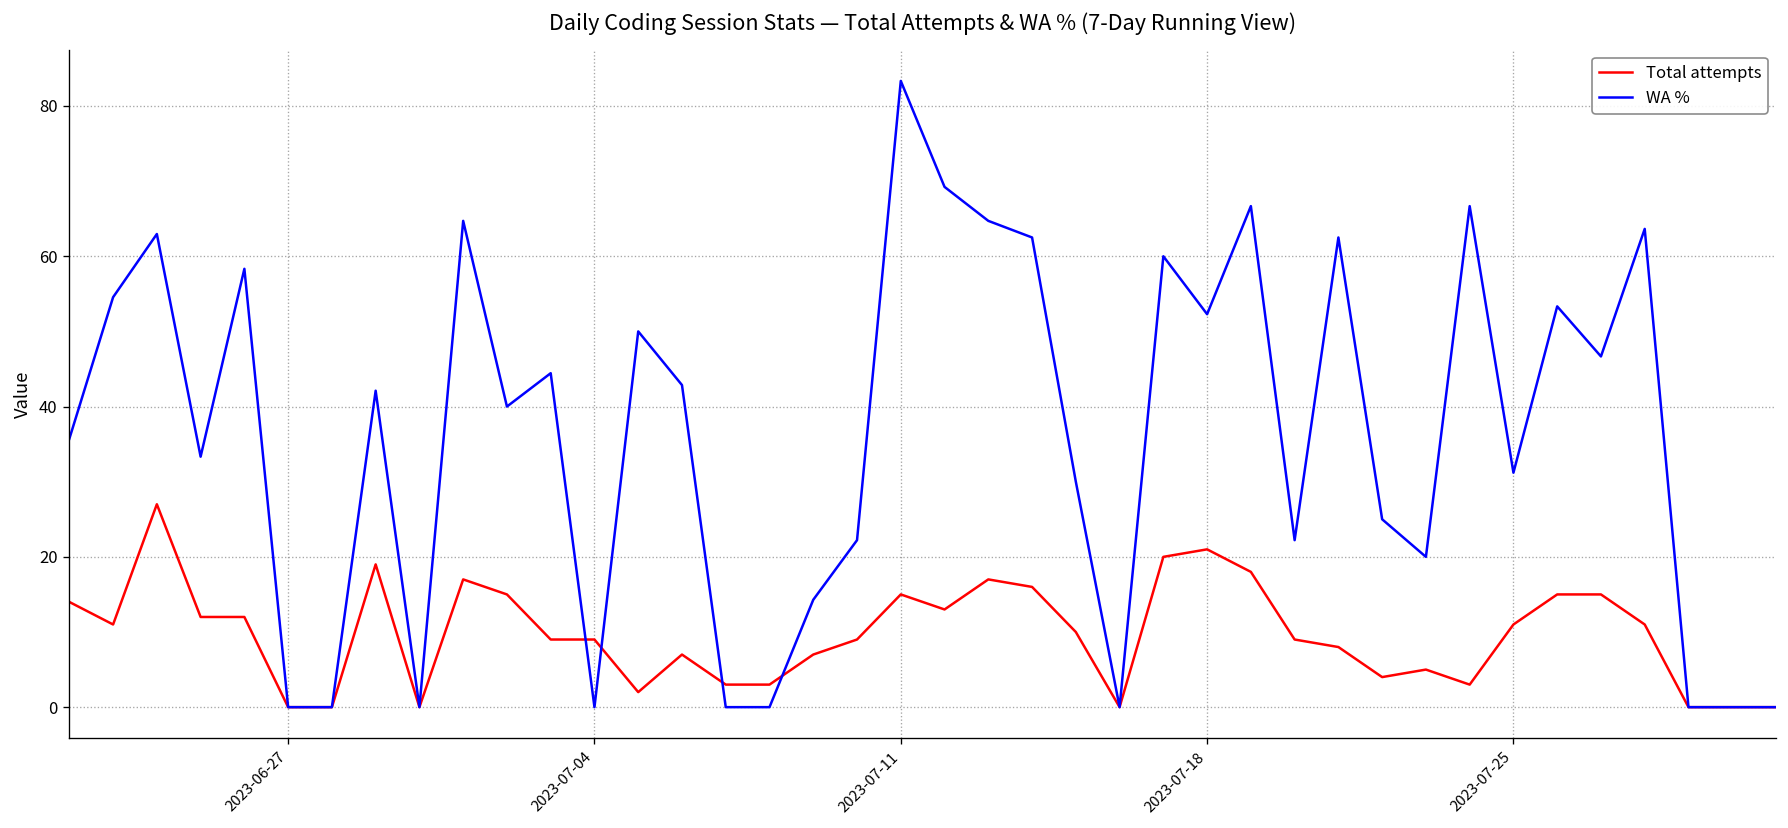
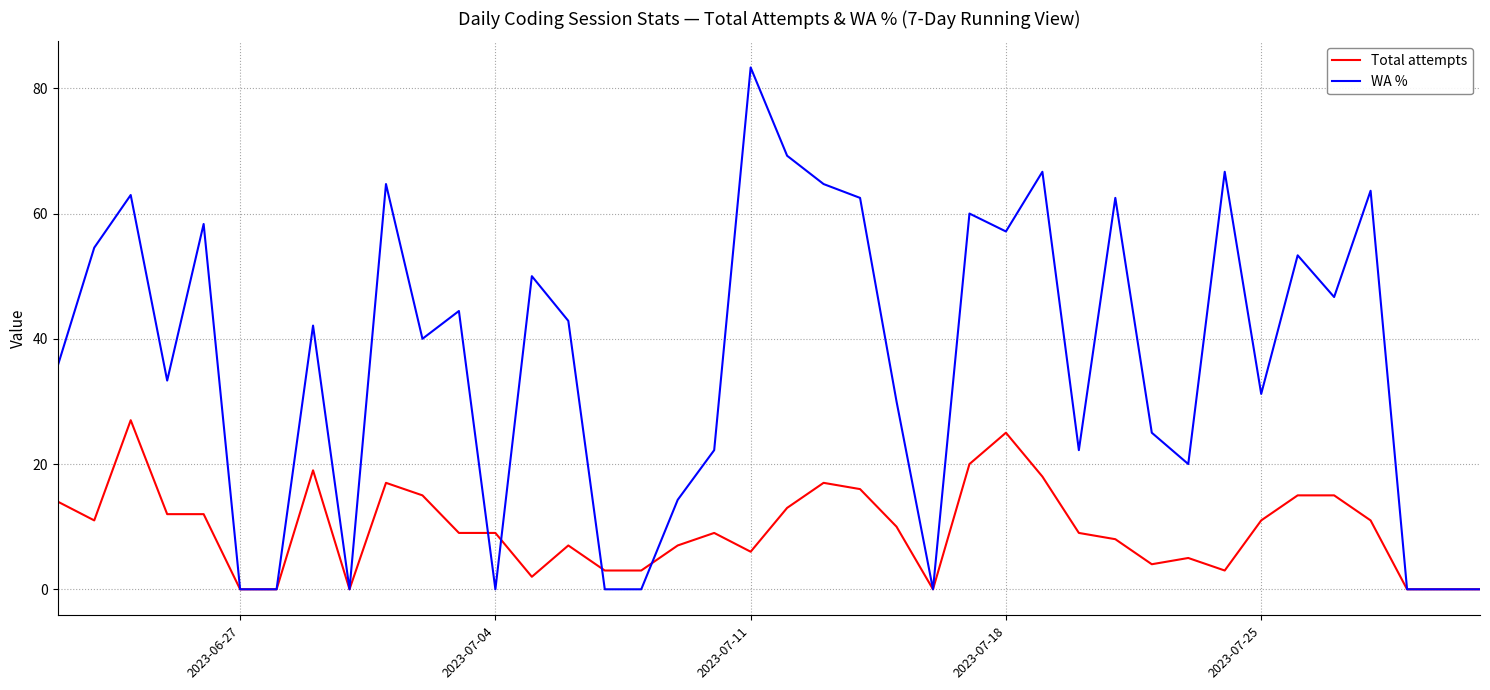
Total attempts, 2023-07-11: 15 -> 6
Total attempts, 2023-07-18: 21 -> 25
WA %, 2023-07-18: 52 -> 57
